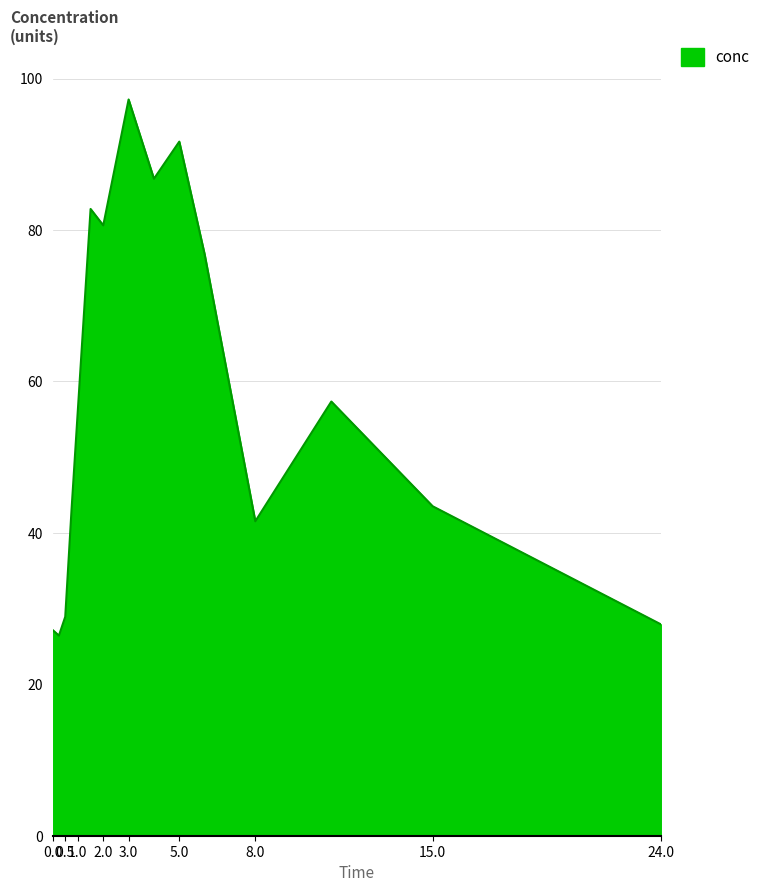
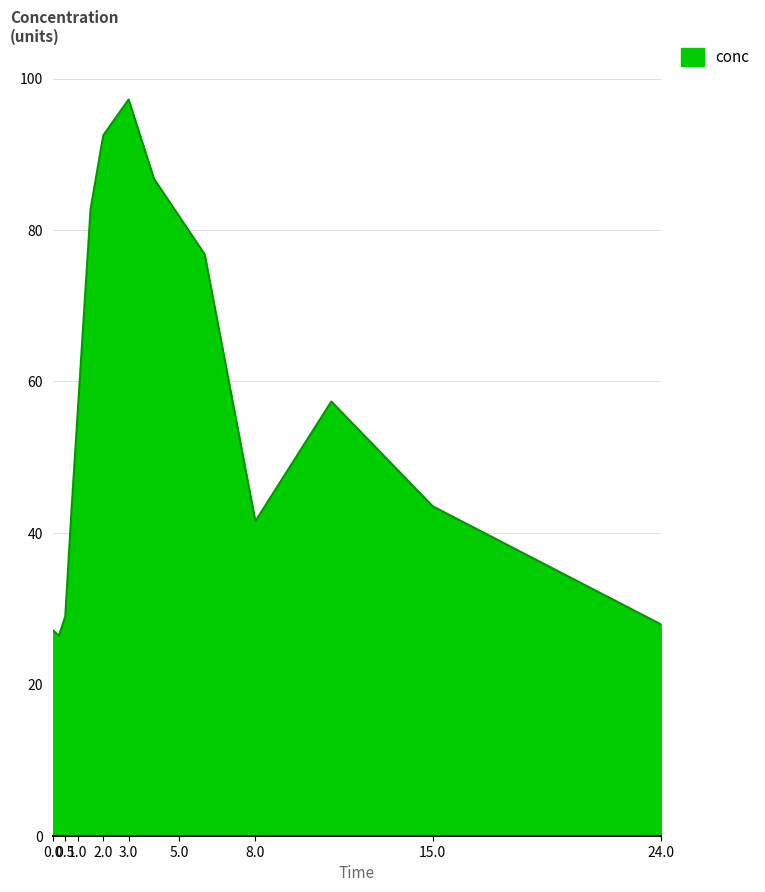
2.0: 81 -> 92
5.0: 92 -> 82
